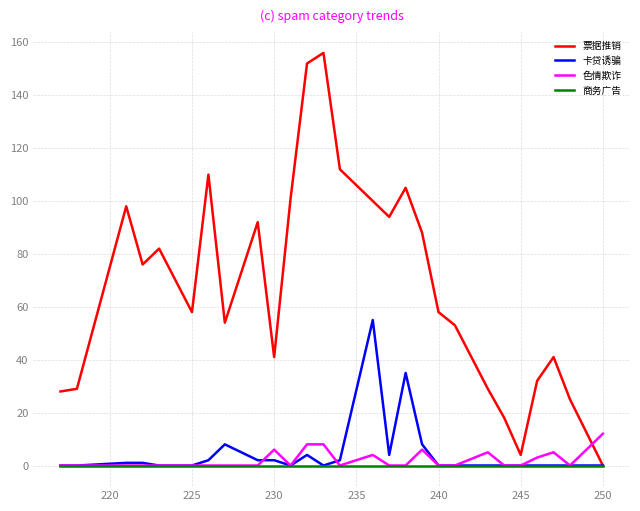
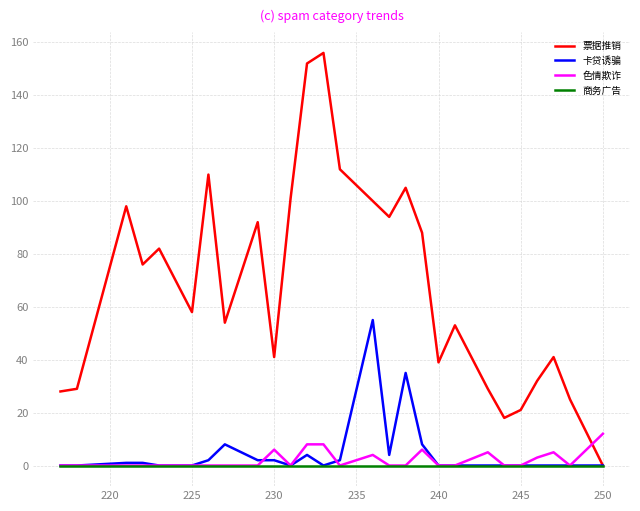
票据推销, 240: 58 -> 39
票据推销, 245: 4 -> 21
